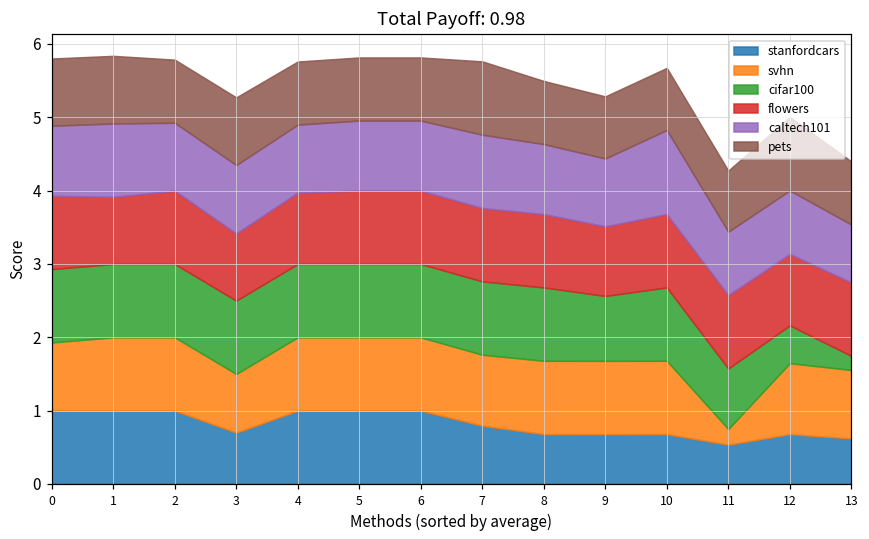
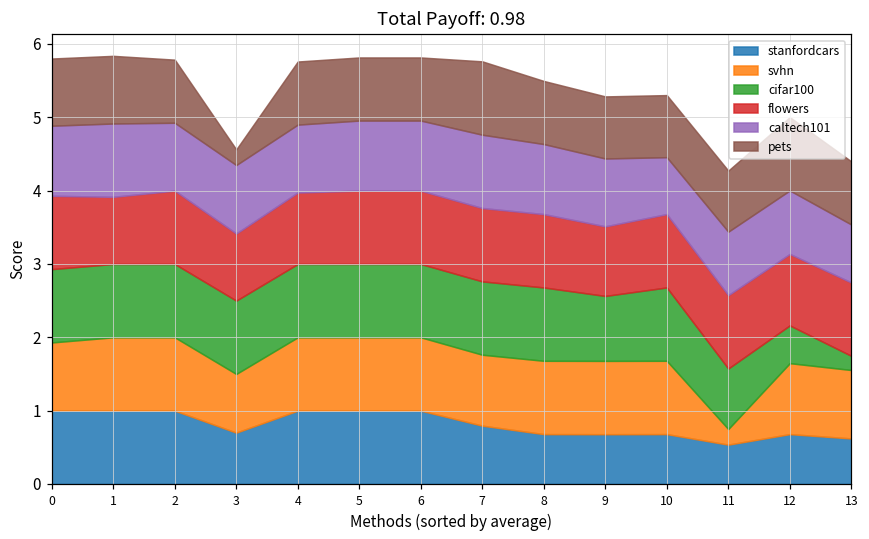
pets, 3: 0.9 -> 0.2
caltech101, 10: 1.1 -> 0.8
